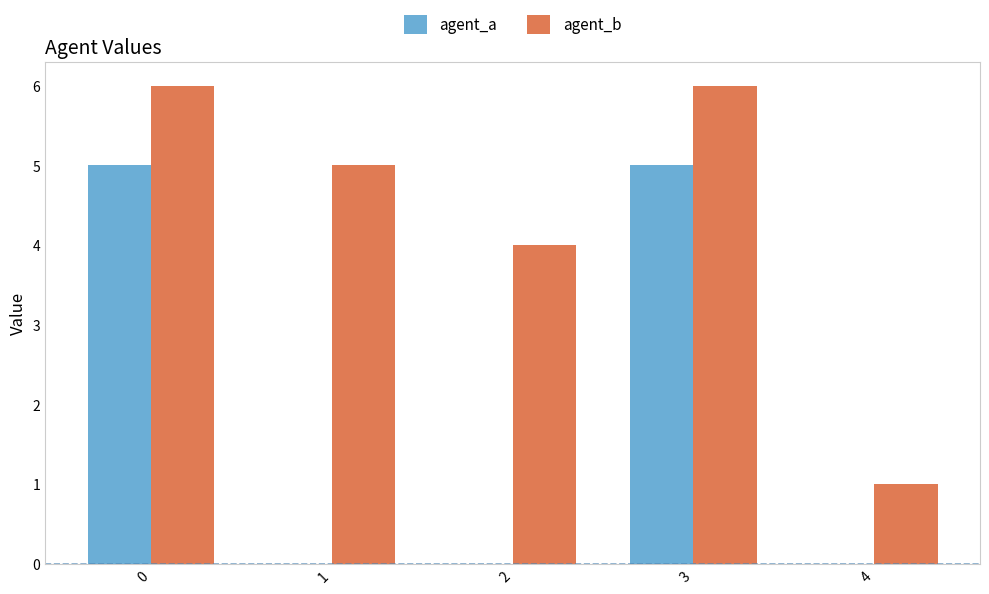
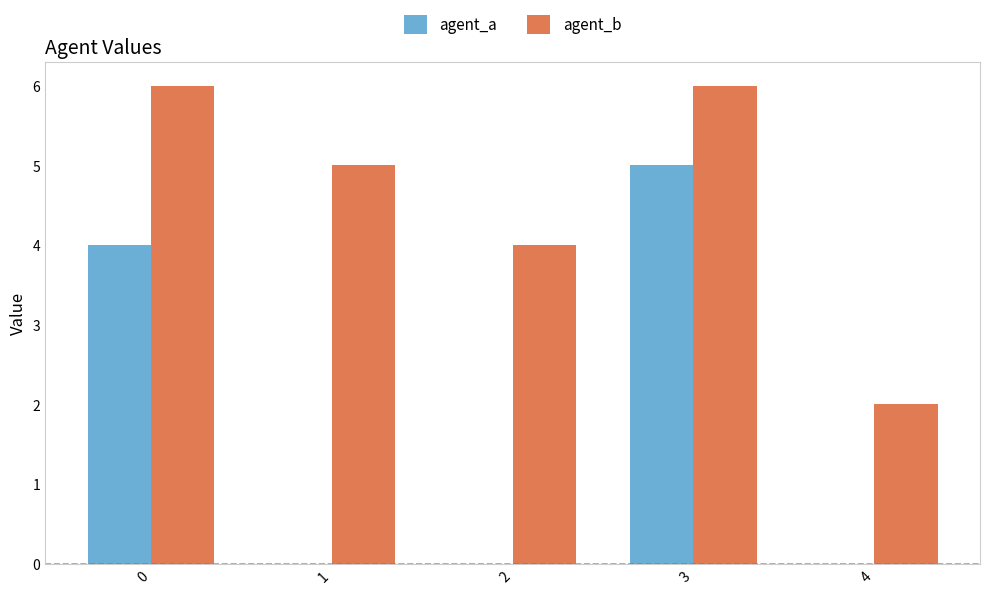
agent_a, 0: 5 -> 4
agent_b, 4: 1 -> 2
